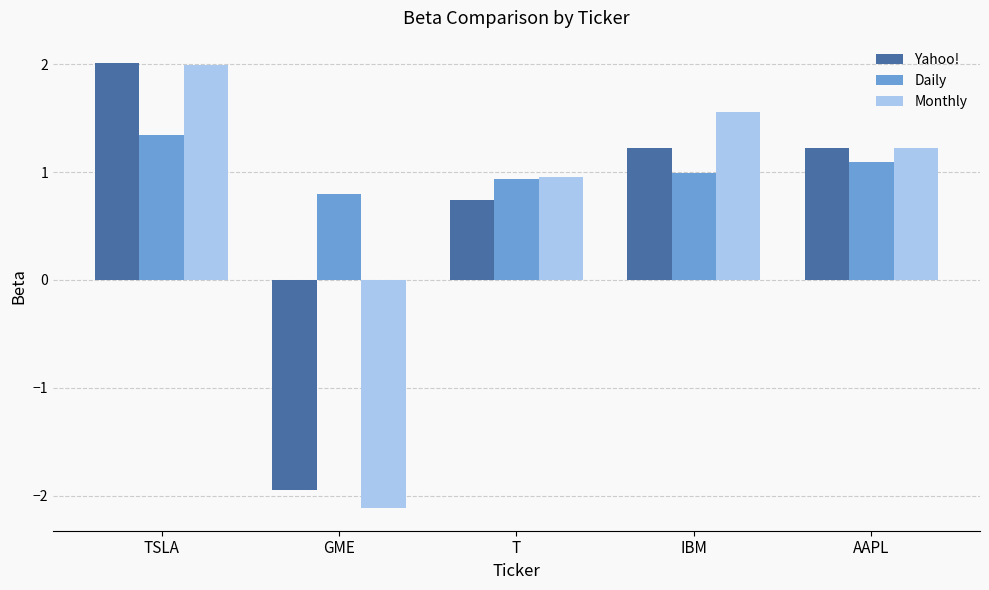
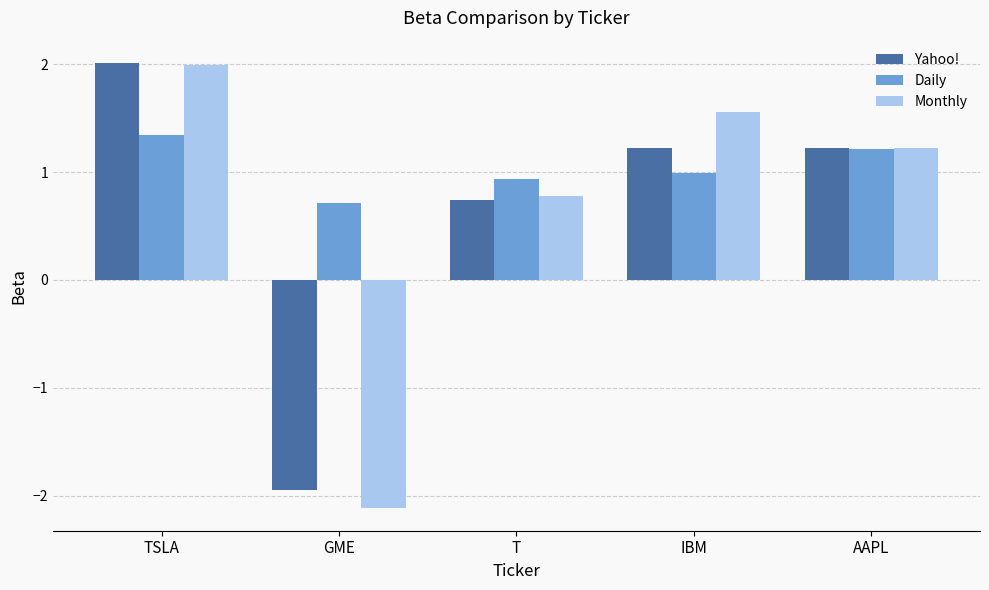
Daily, GME: 0.79 -> 0.71
Monthly, T: 0.95 -> 0.78
Daily, AAPL: 1.09 -> 1.21
